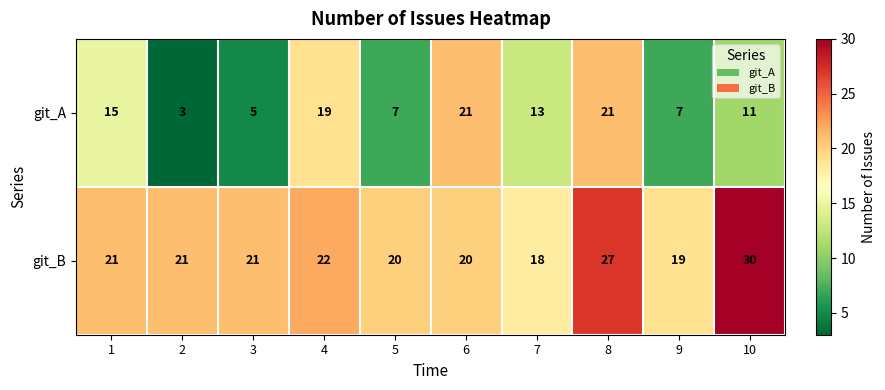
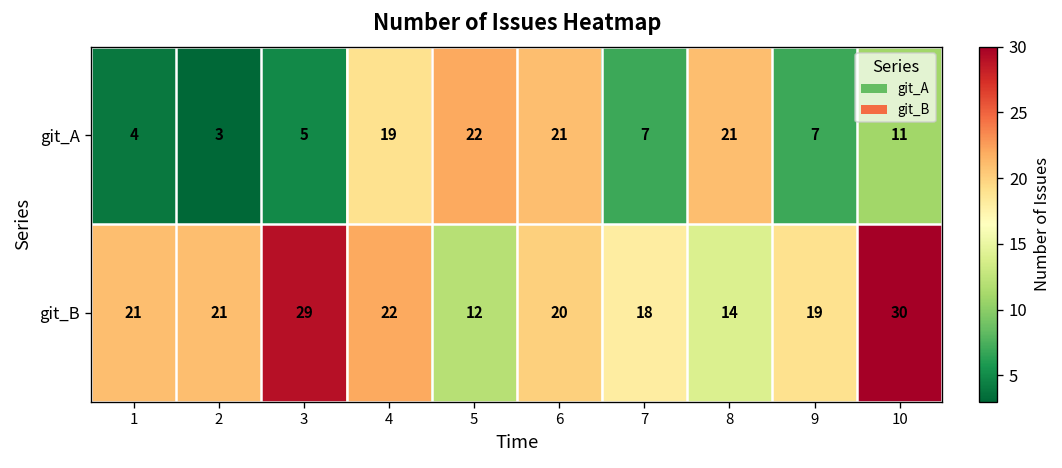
git_A, 1: 15 -> 4
git_A, 5: 7 -> 22
git_A, 7: 13 -> 7
git_B, 3: 21 -> 29
git_B, 5: 20 -> 12
git_B, 8: 27 -> 14
